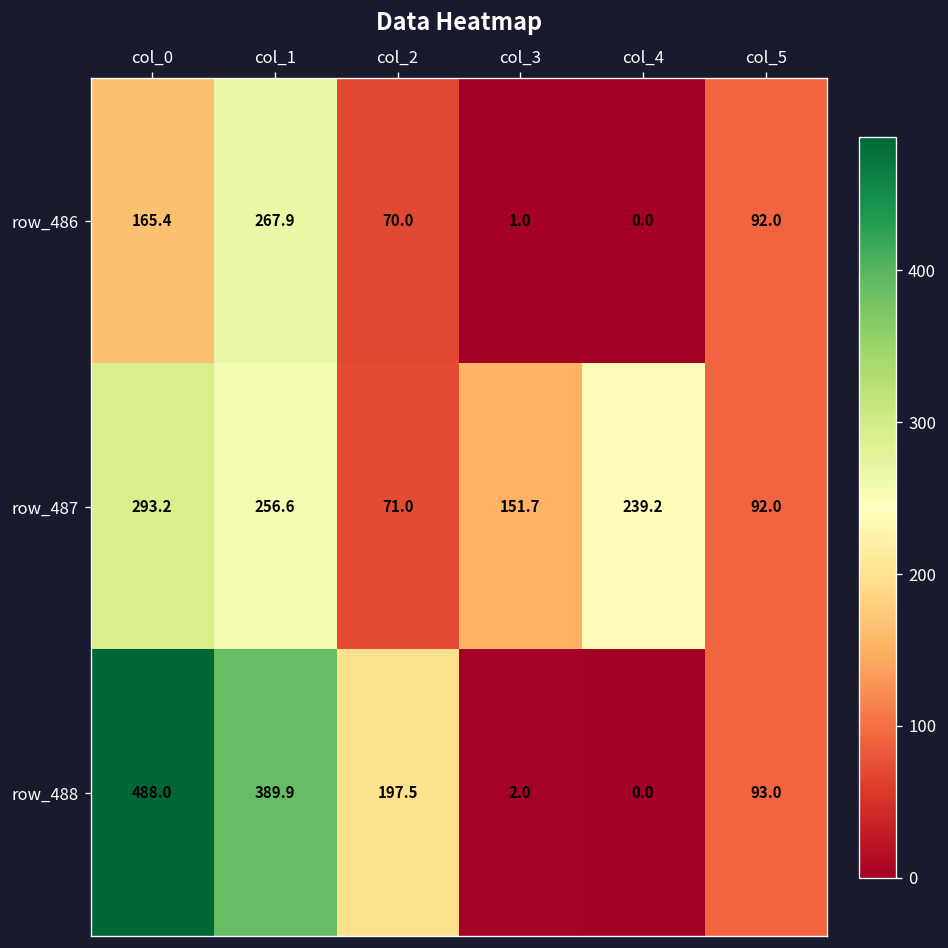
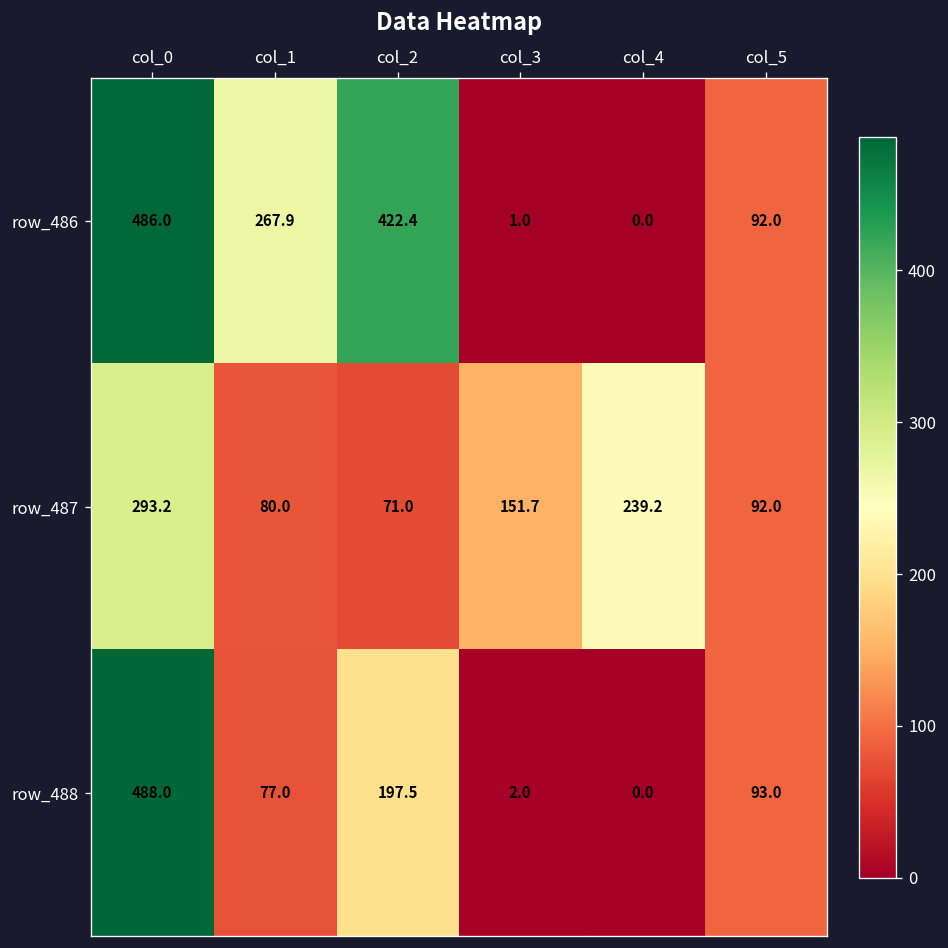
row_486, col_0: 165.4 -> 486.0
row_486, col_2: 70.0 -> 422.4
row_487, col_1: 256.6 -> 80.0
row_488, col_1: 389.9 -> 77.0
